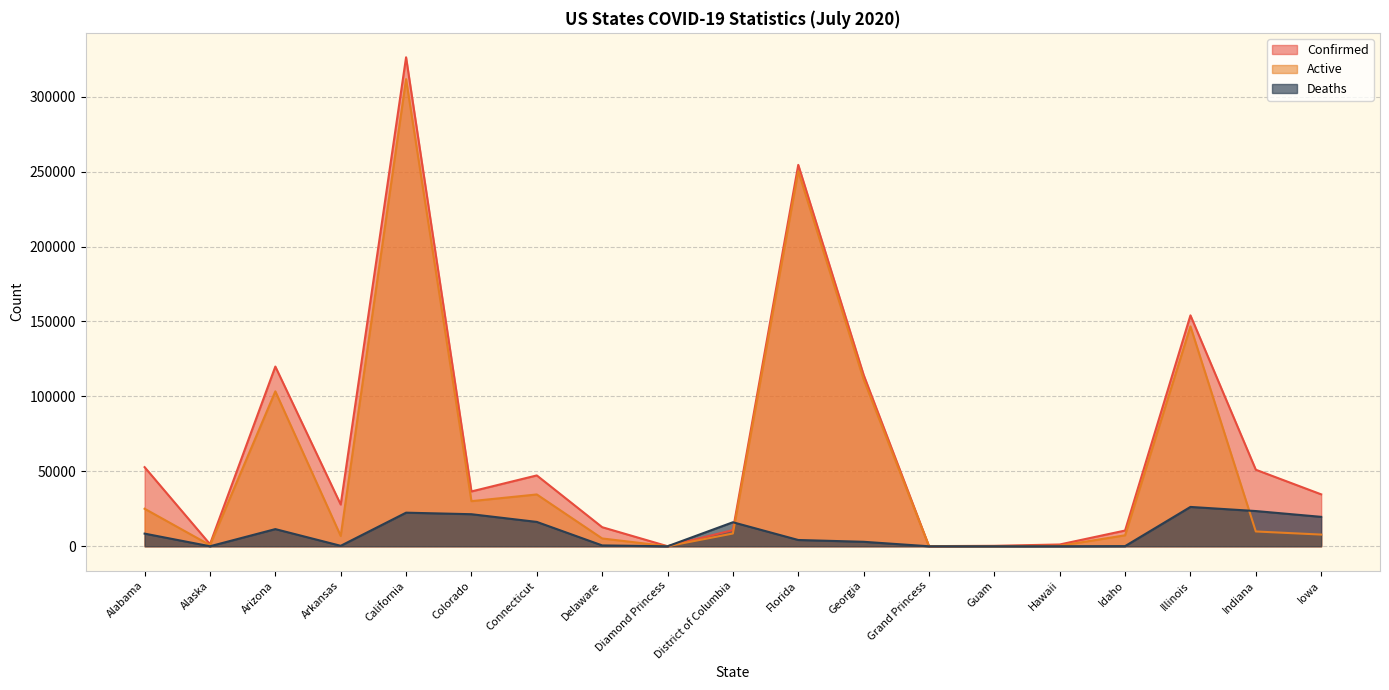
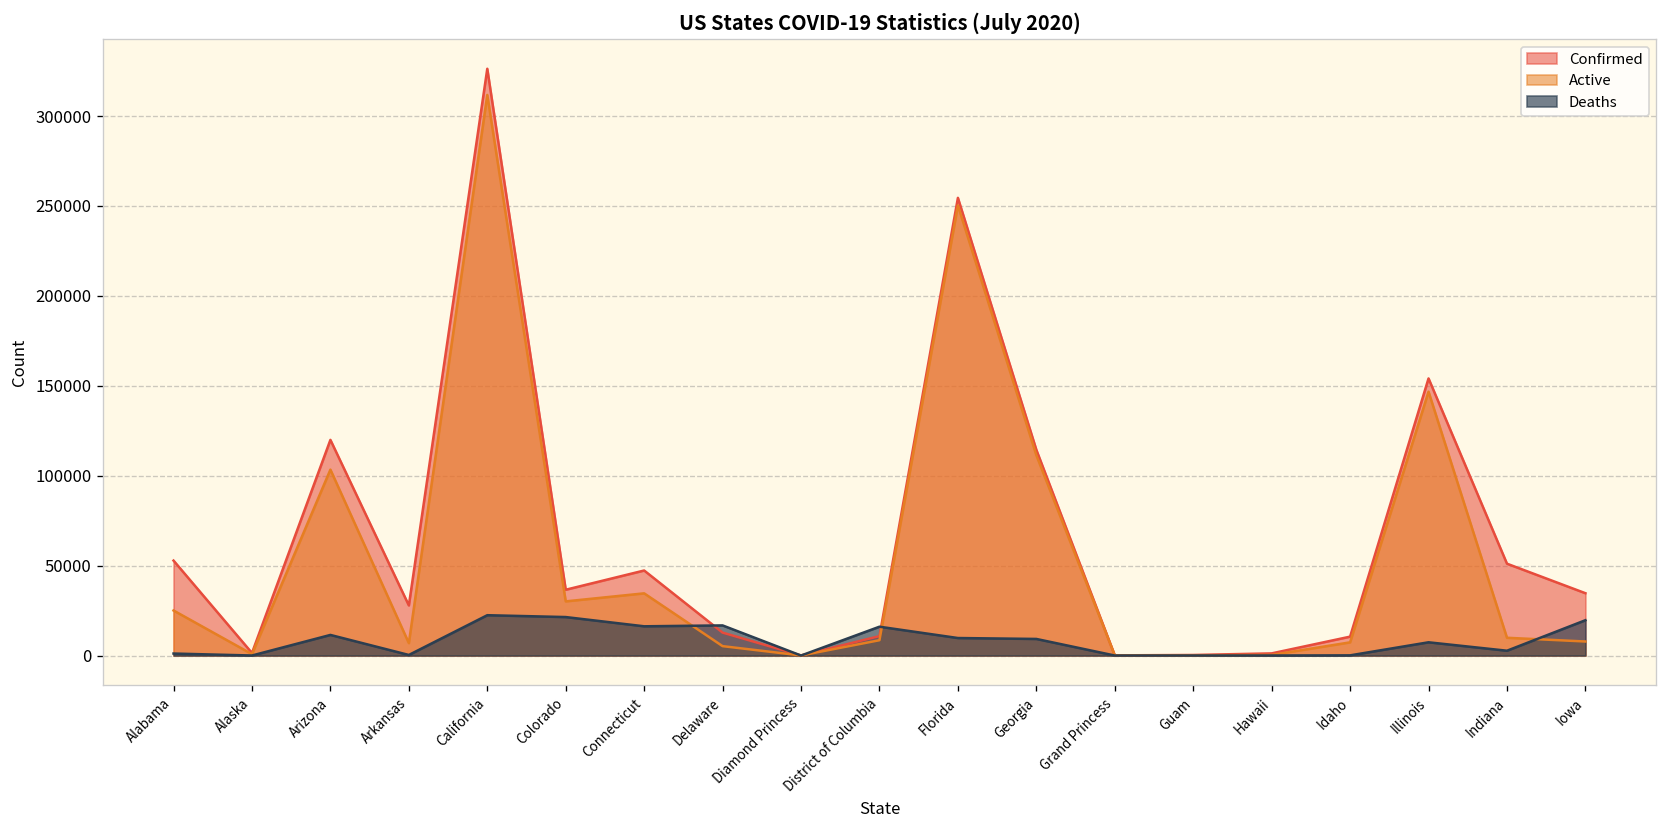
Deaths, Alabama: 8000 -> 1000
Deaths, Delaware: 1000 -> 17000
Deaths, Florida: 4000 -> 10000
Deaths, Georgia: 3000 -> 9000
Deaths, Illinois: 26000 -> 7000
Deaths, Indiana: 24000 -> 3000
